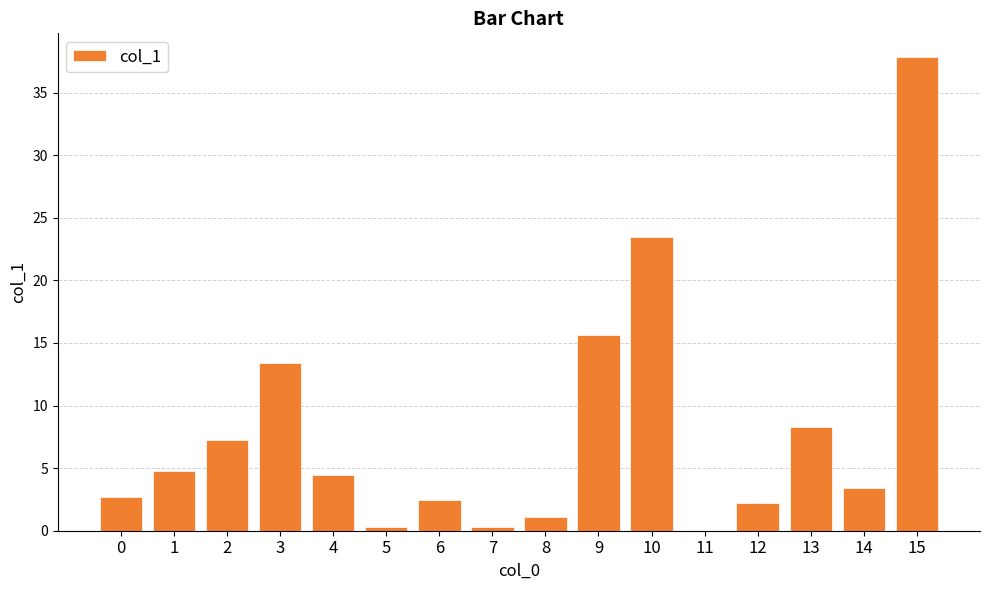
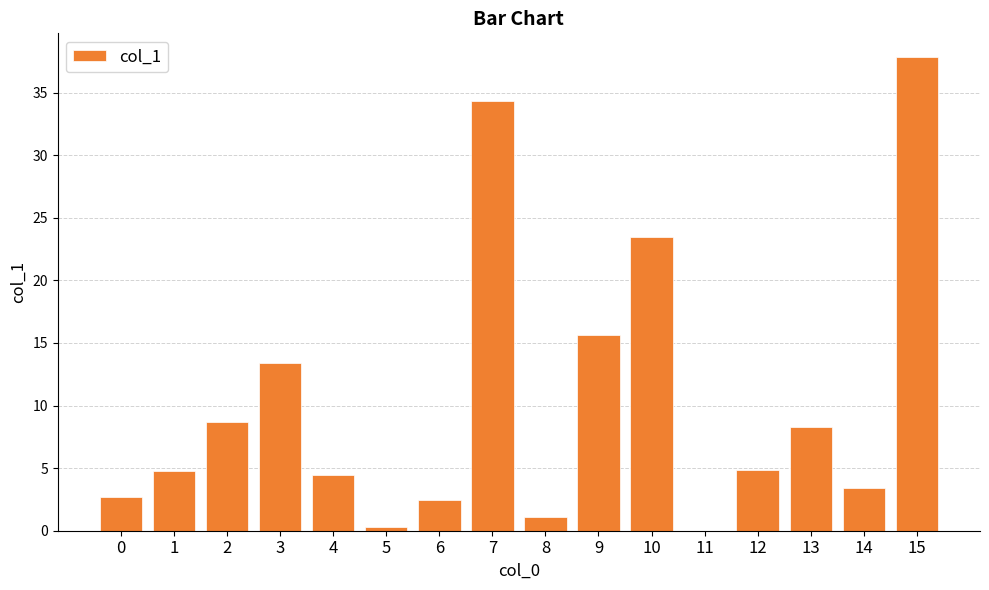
2: 7.2 -> 8.7
7: 0.3 -> 34.3
12: 2.2 -> 4.9
